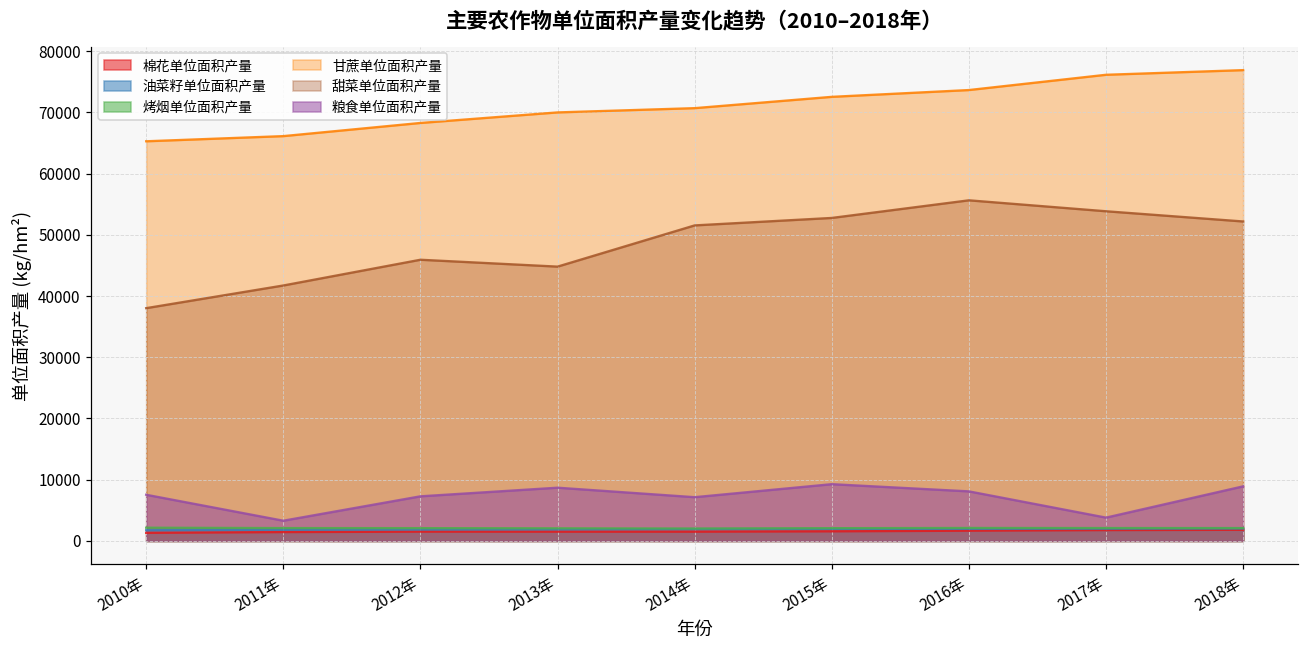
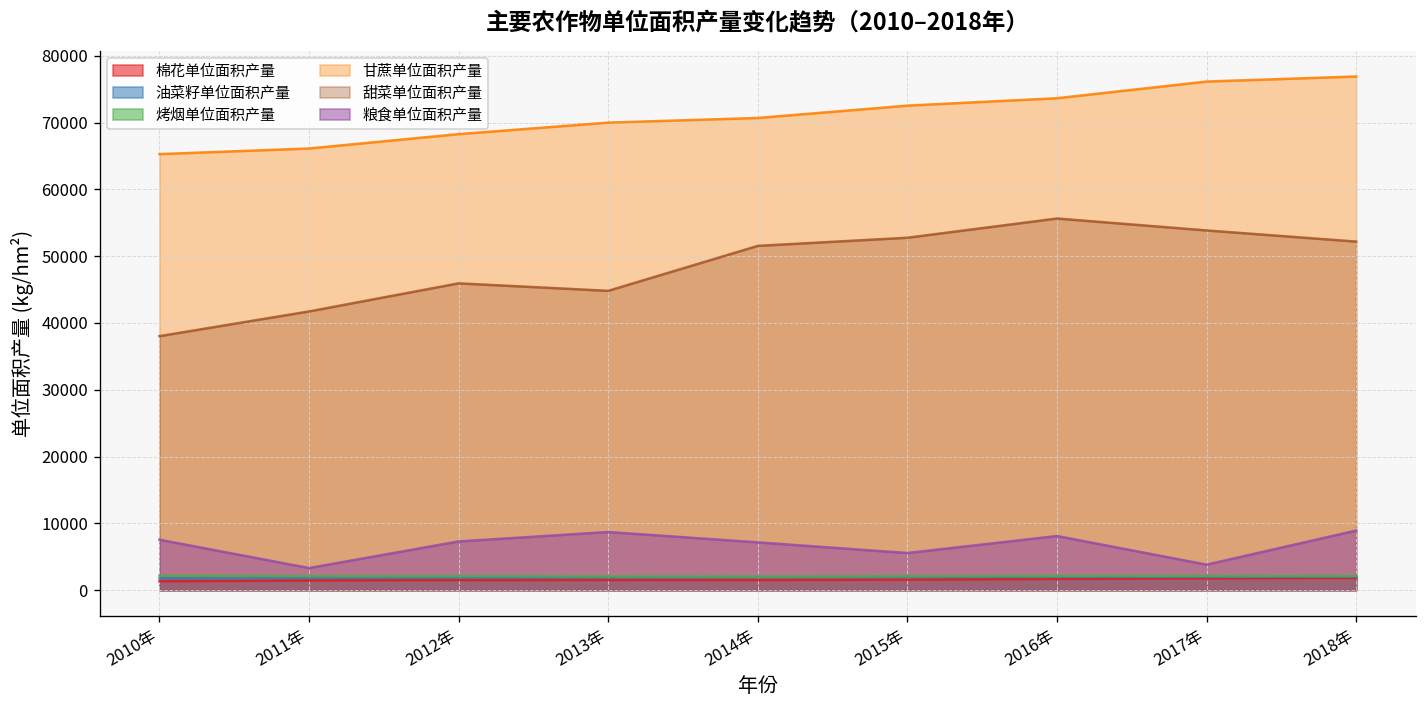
粮食单位面积产量, 2015年: 9000 -> 6000
